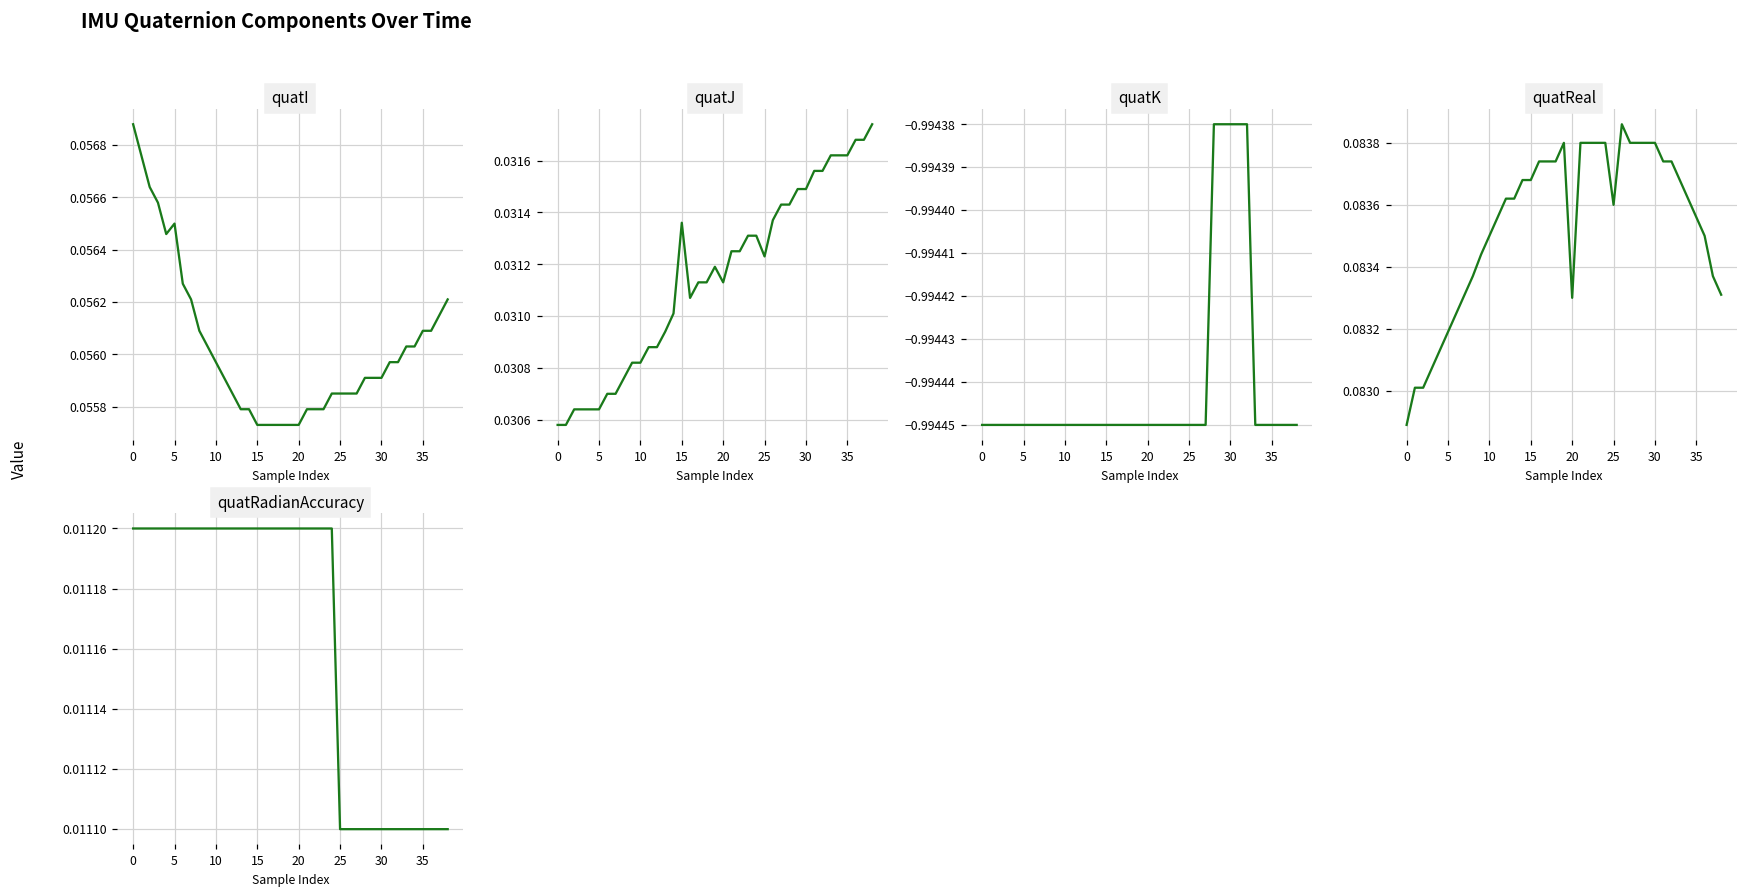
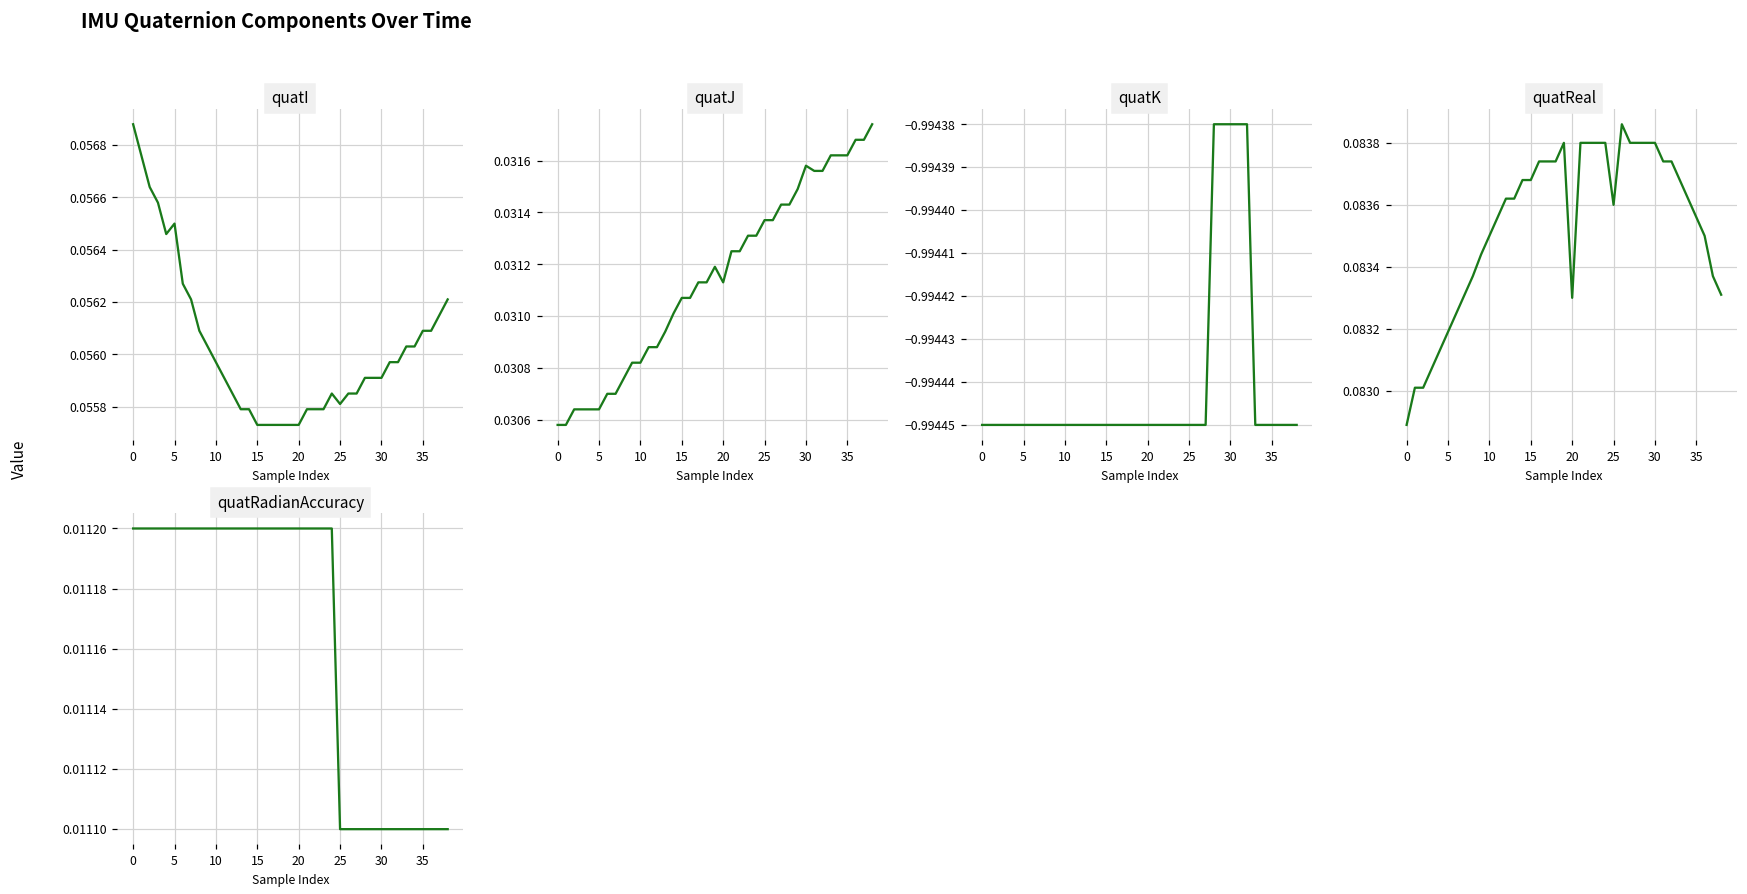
quatI, 25: 0.05585 -> 0.05581
quatJ, 15: 0.03136 -> 0.03107
quatJ, 25: 0.03123 -> 0.03137
quatJ, 30: 0.03149 -> 0.03158
